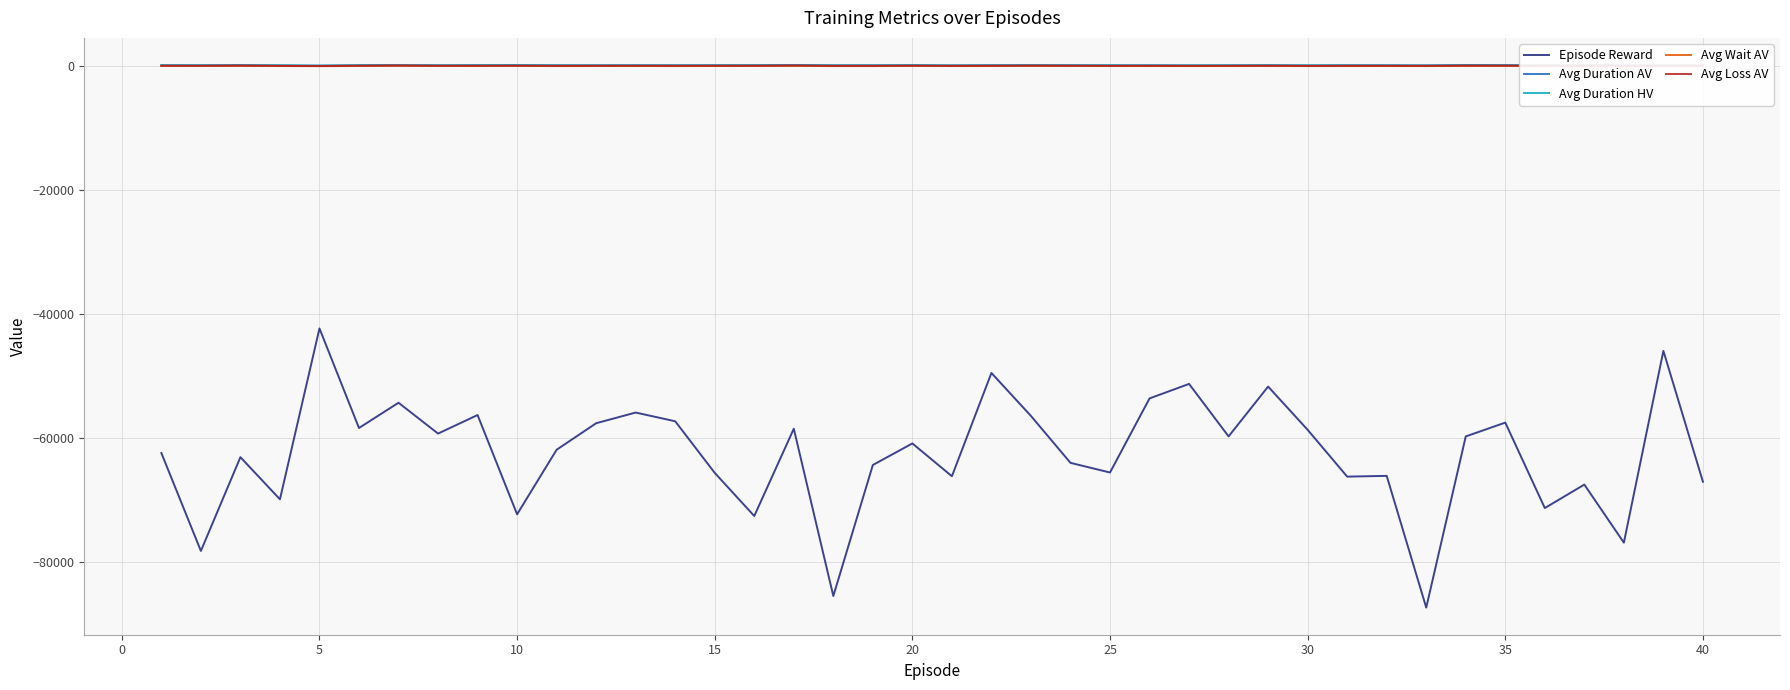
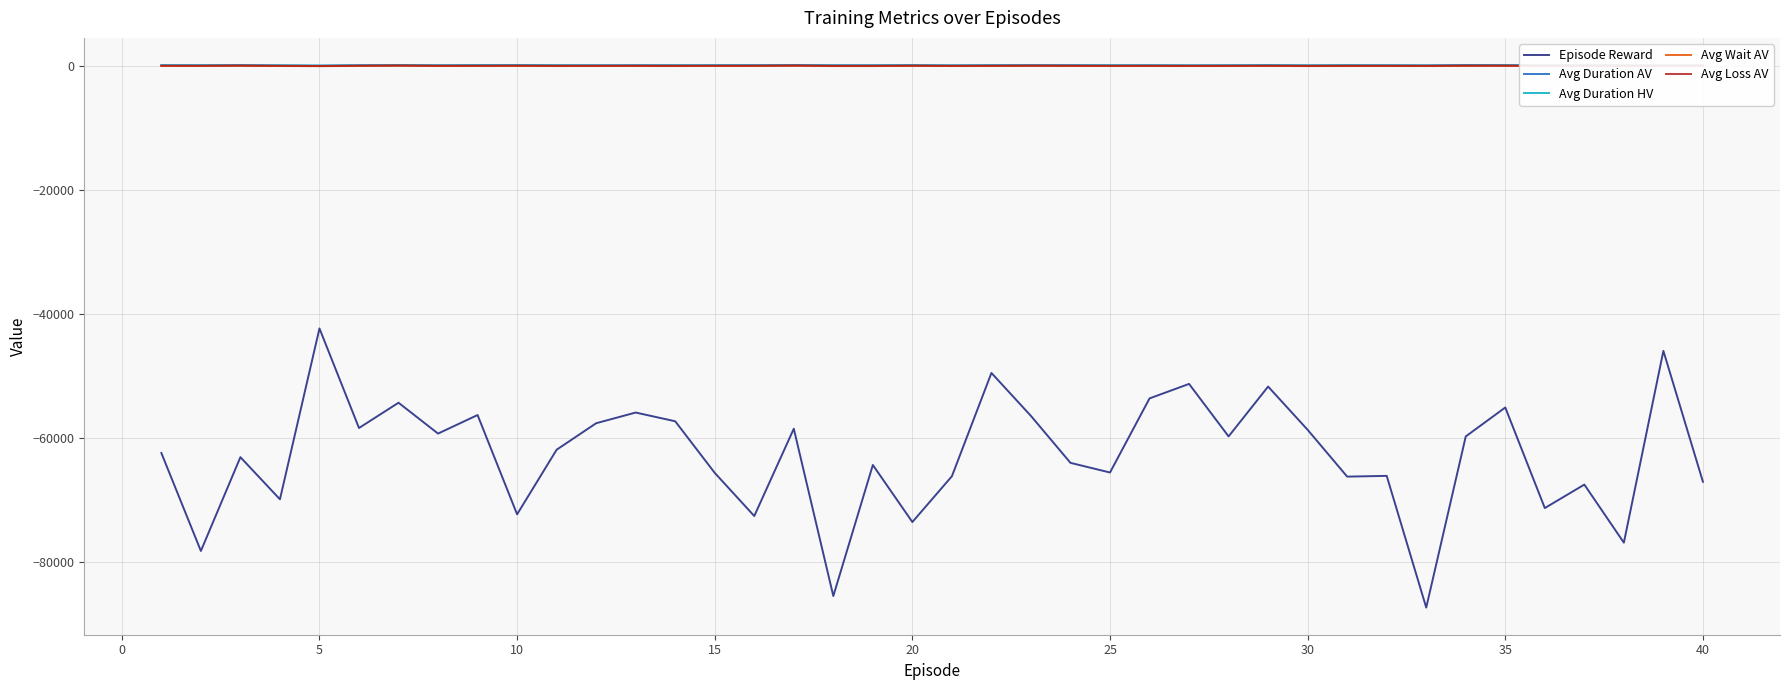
Episode Reward, 20: -61000 -> -74000
Episode Reward, 35: -57000 -> -55000
